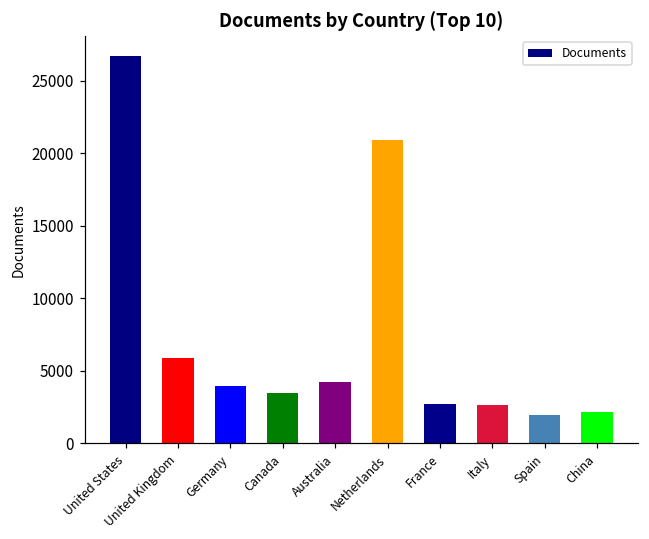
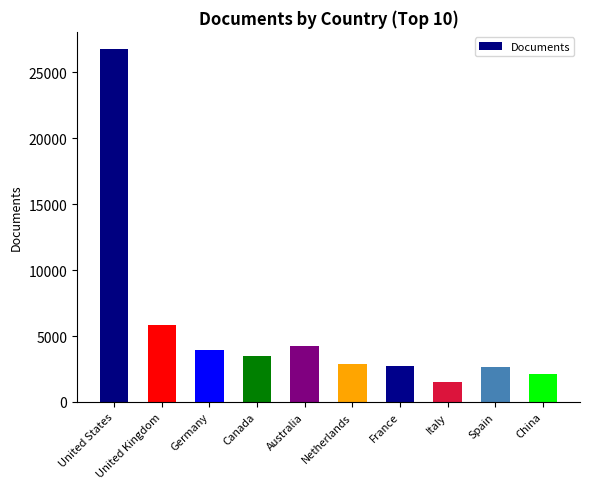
Netherlands: 20900 -> 2900
Italy: 2700 -> 1500
Spain: 1900 -> 2600
